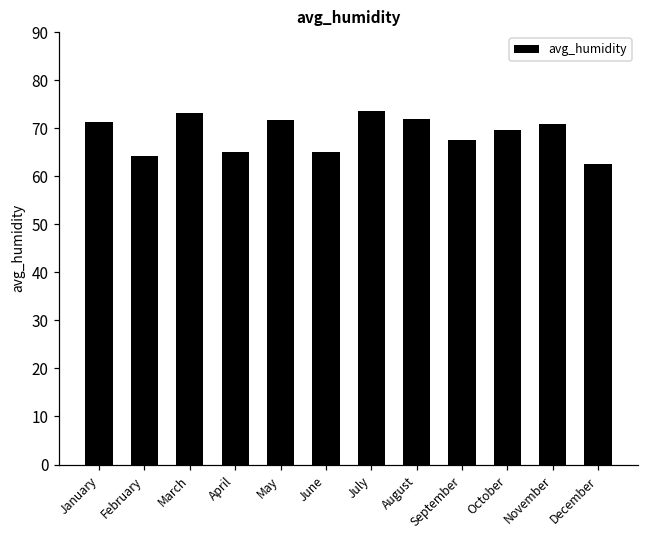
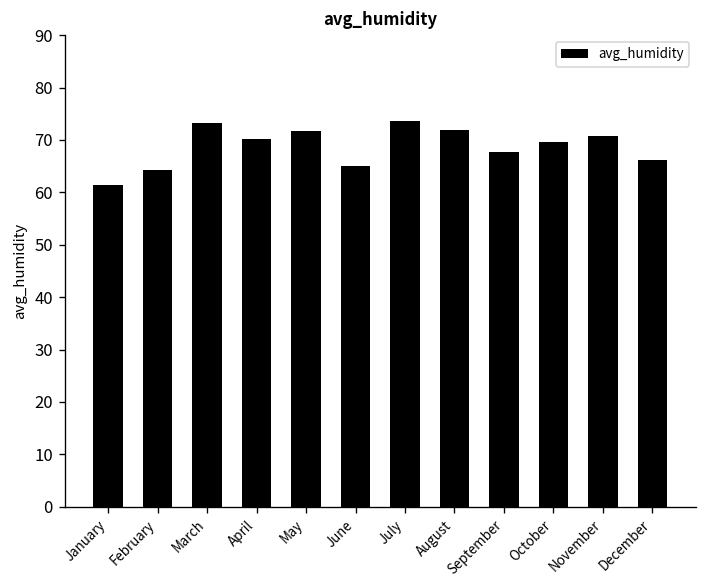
January: 71 -> 61
April: 65 -> 70
December: 63 -> 66
